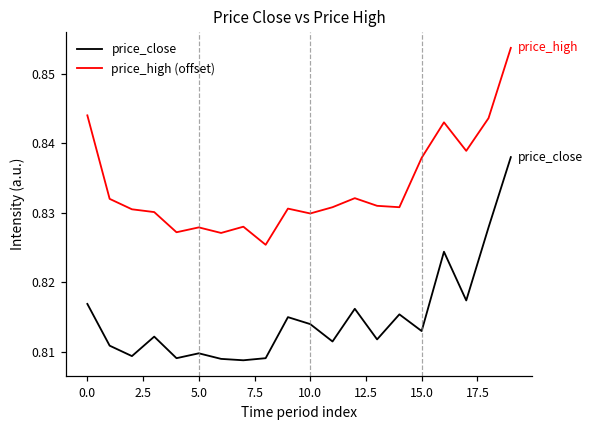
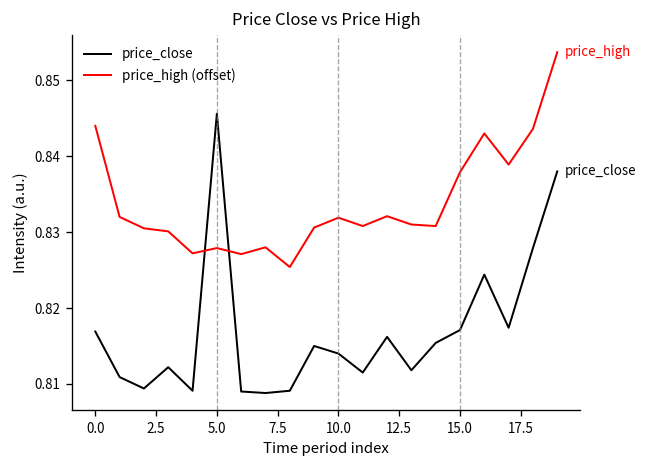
price_close, 5.0: 0.810 -> 0.846
price_high (offset), 10.0: 0.830 -> 0.832
price_close, 15.0: 0.813 -> 0.817
